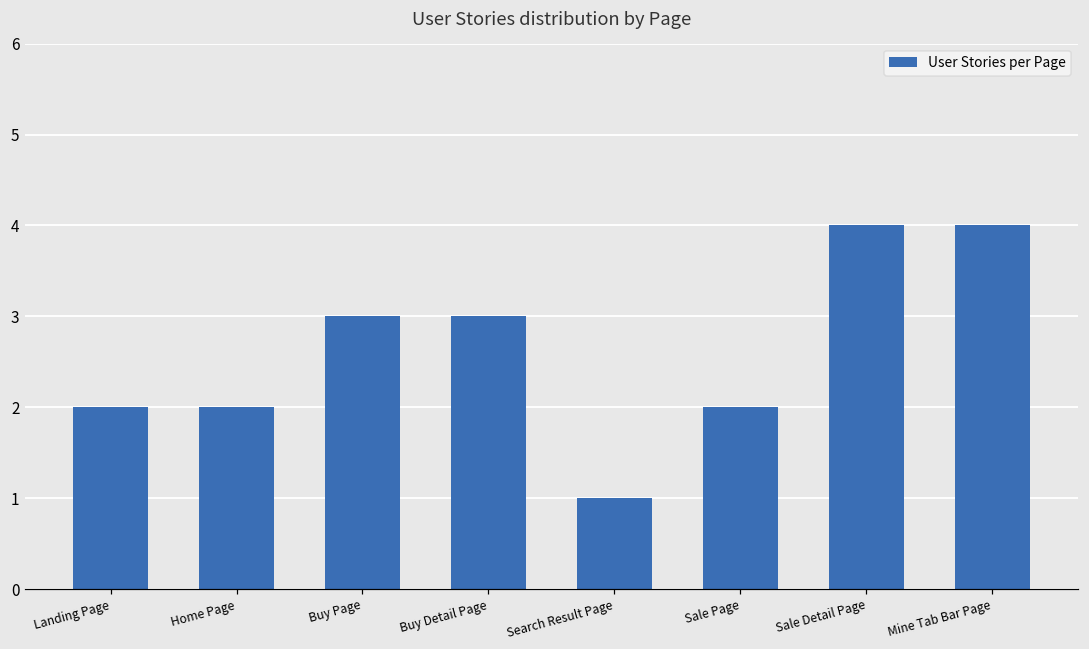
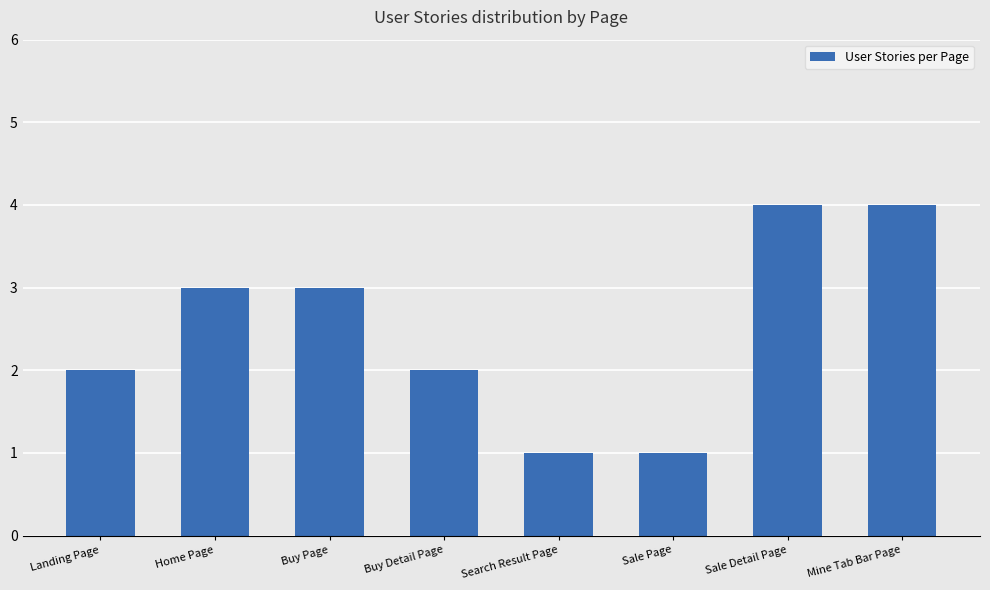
Home Page: 2 -> 3
Buy Detail Page: 3 -> 2
Sale Page: 2 -> 1
